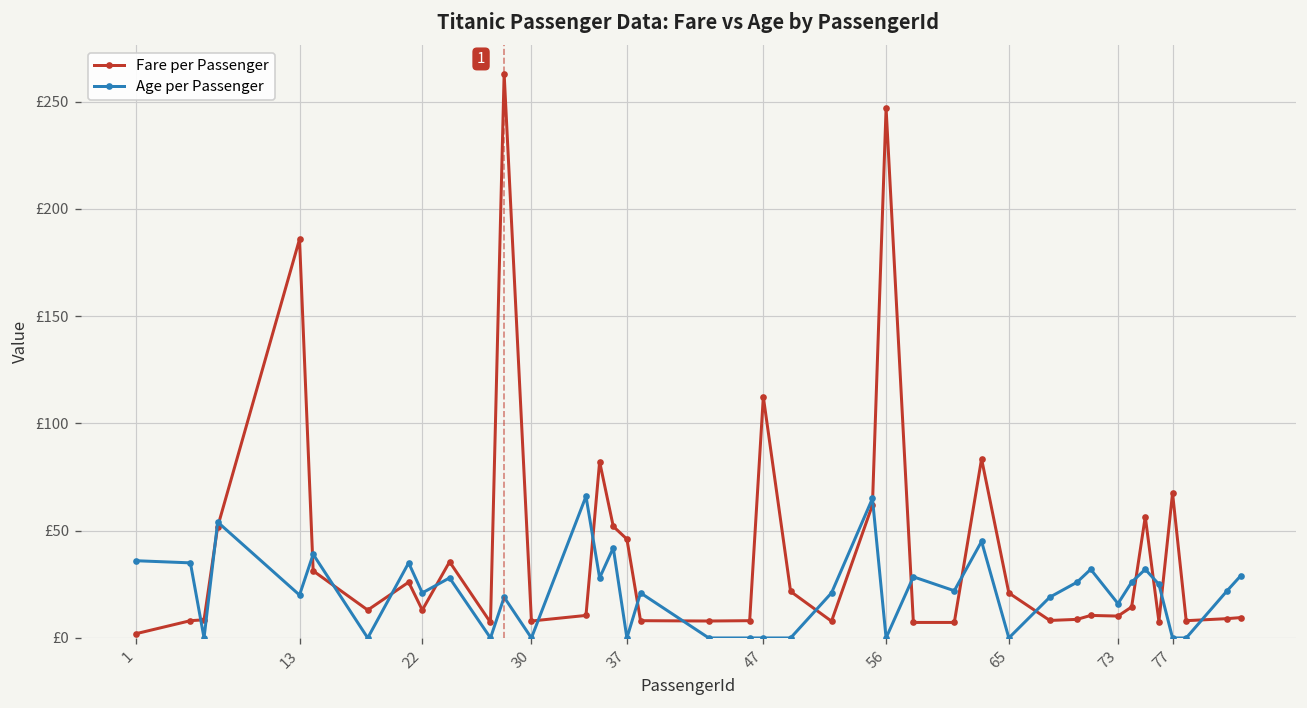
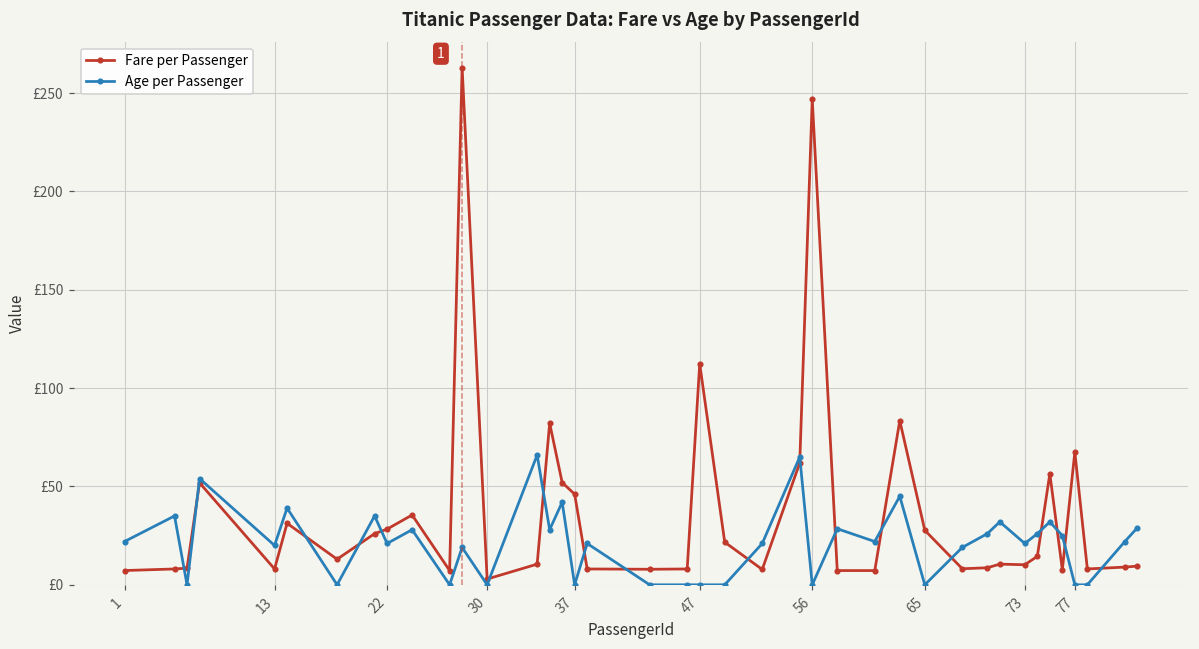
Fare per Passenger, 1: £2 -> £7
Age per Passenger, 1: £36 -> £22
Fare per Passenger, 13: £186 -> £8
Fare per Passenger, 22: £13 -> £28
Fare per Passenger, 30: £8 -> £3
Fare per Passenger, 65: £21 -> £28
Age per Passenger, 73: £16 -> £21
